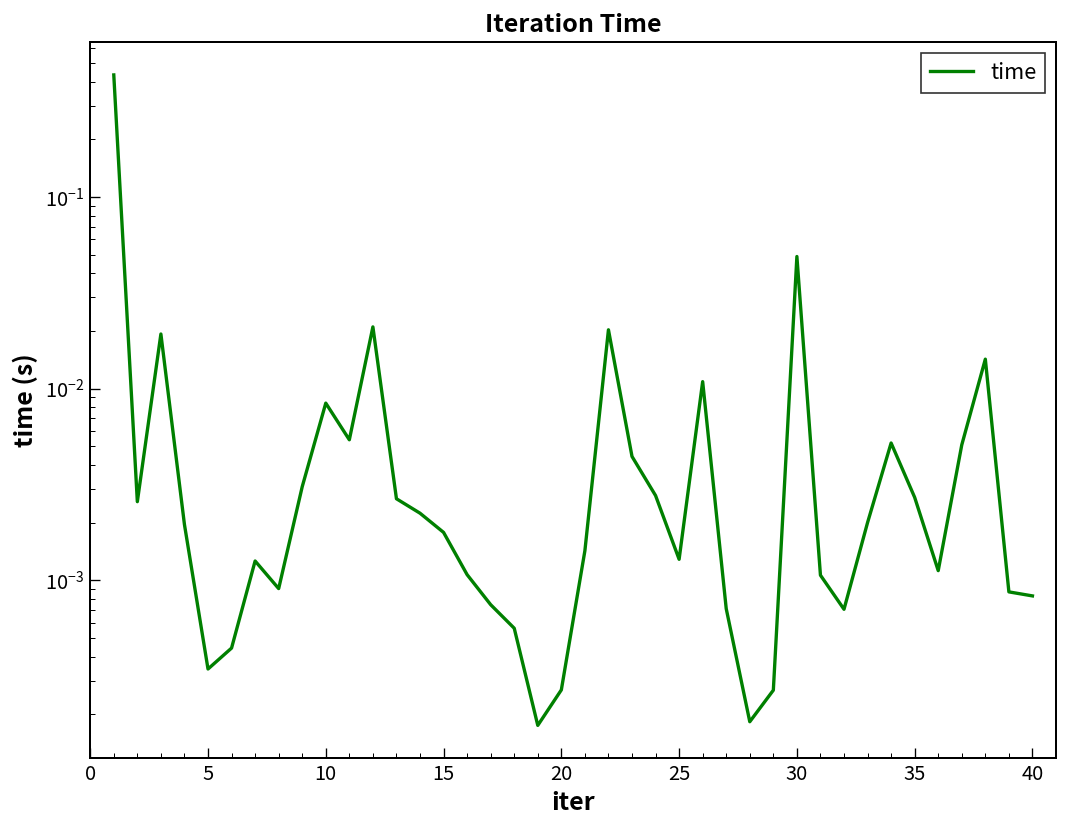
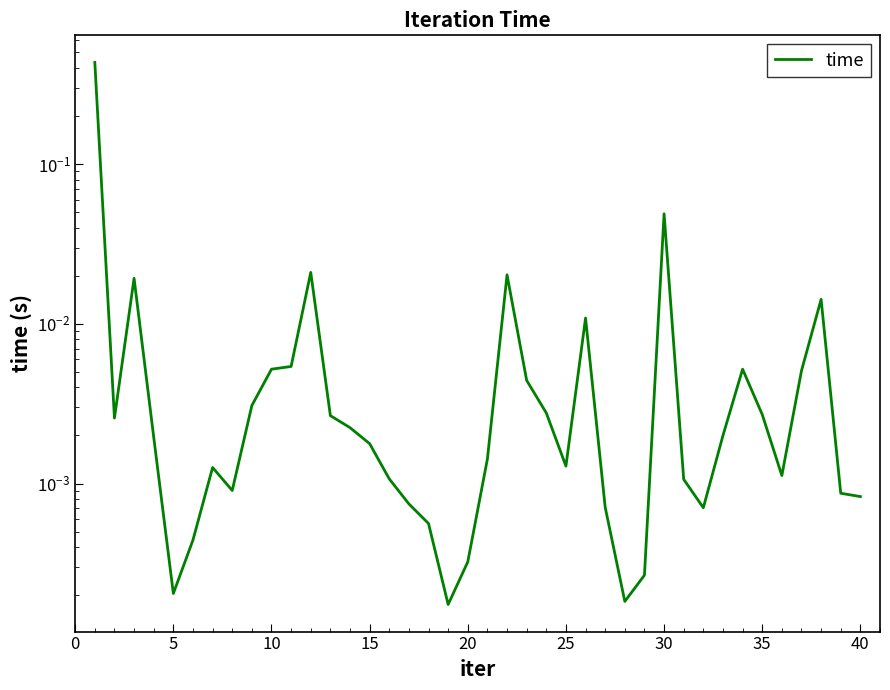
5: 0.00034 -> 0.00021
10: 0.008 -> 0.0052
20: 0.00027 -> 0.00032
